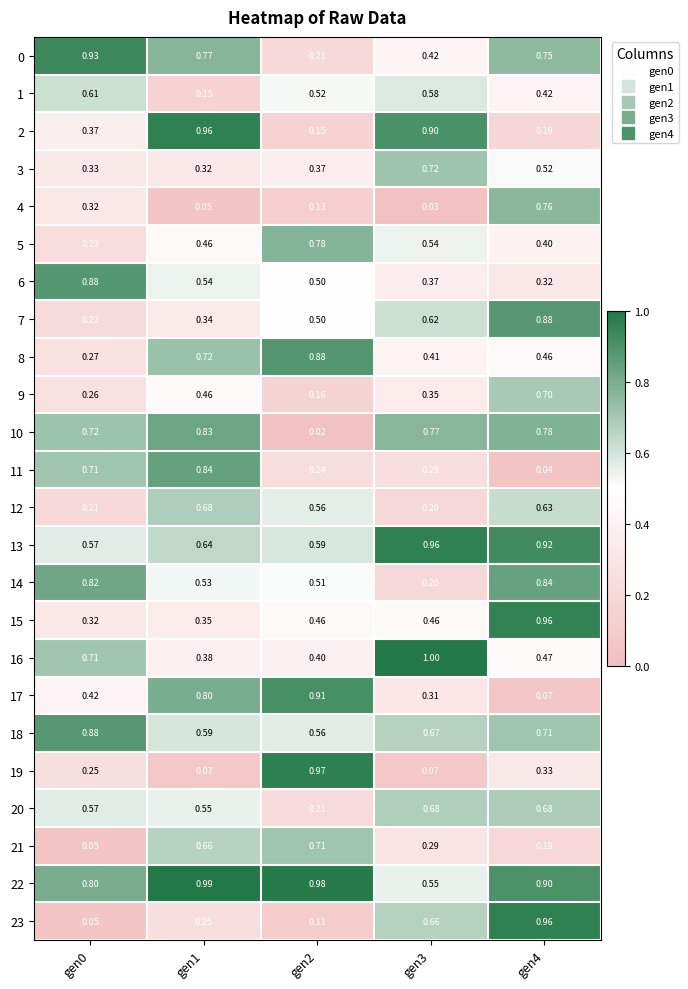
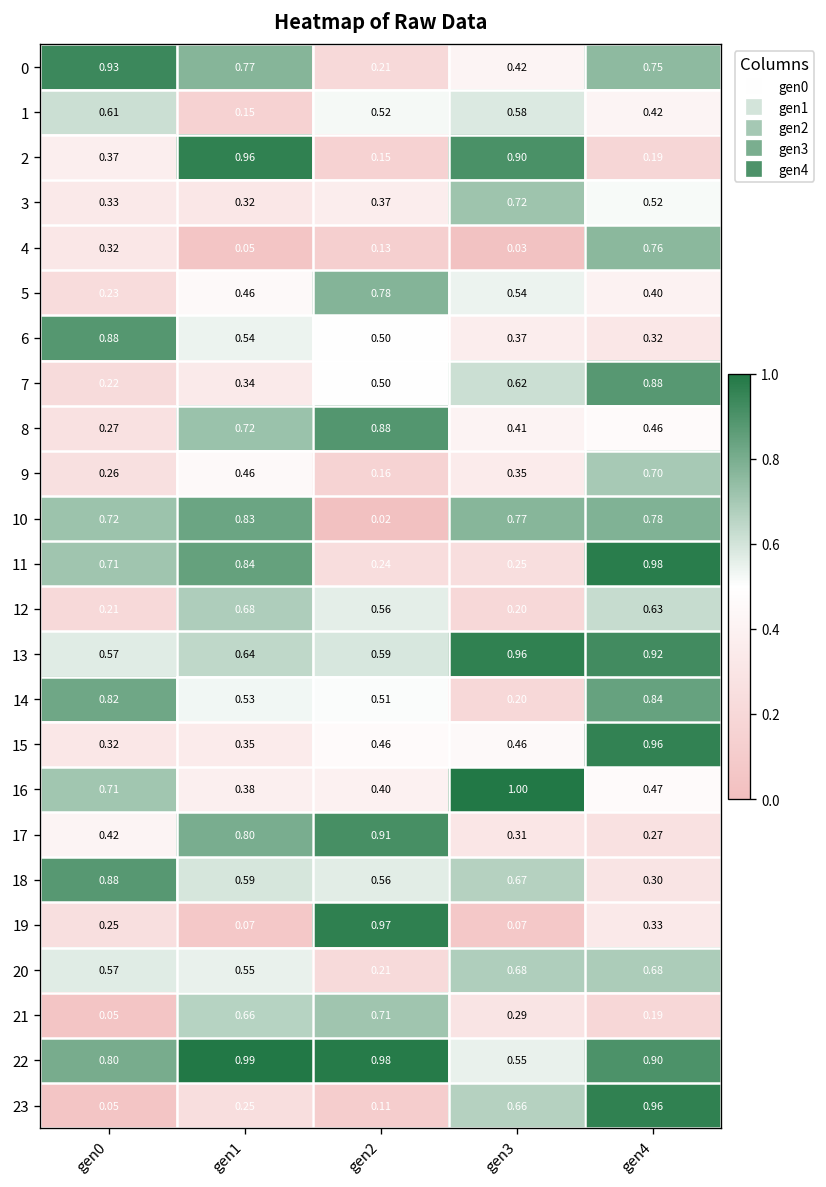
11, gen4: 0.04 -> 0.98
17, gen4: 0.07 -> 0.27
18, gen4: 0.71 -> 0.30
